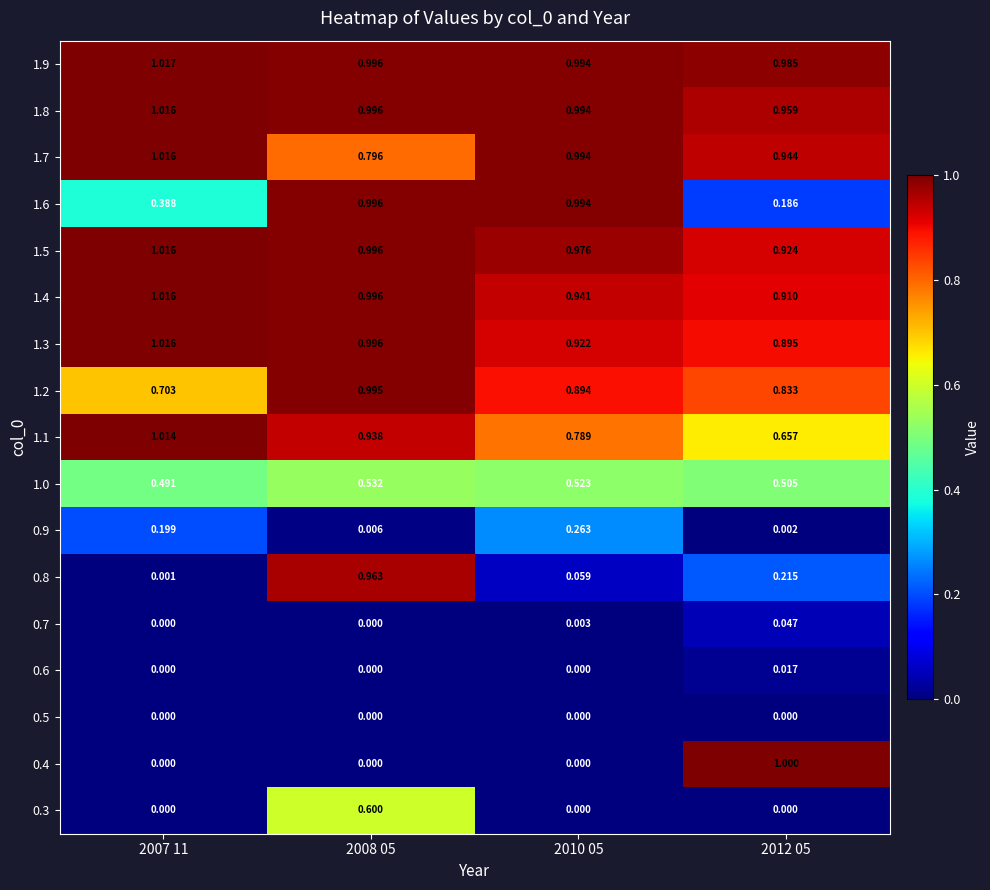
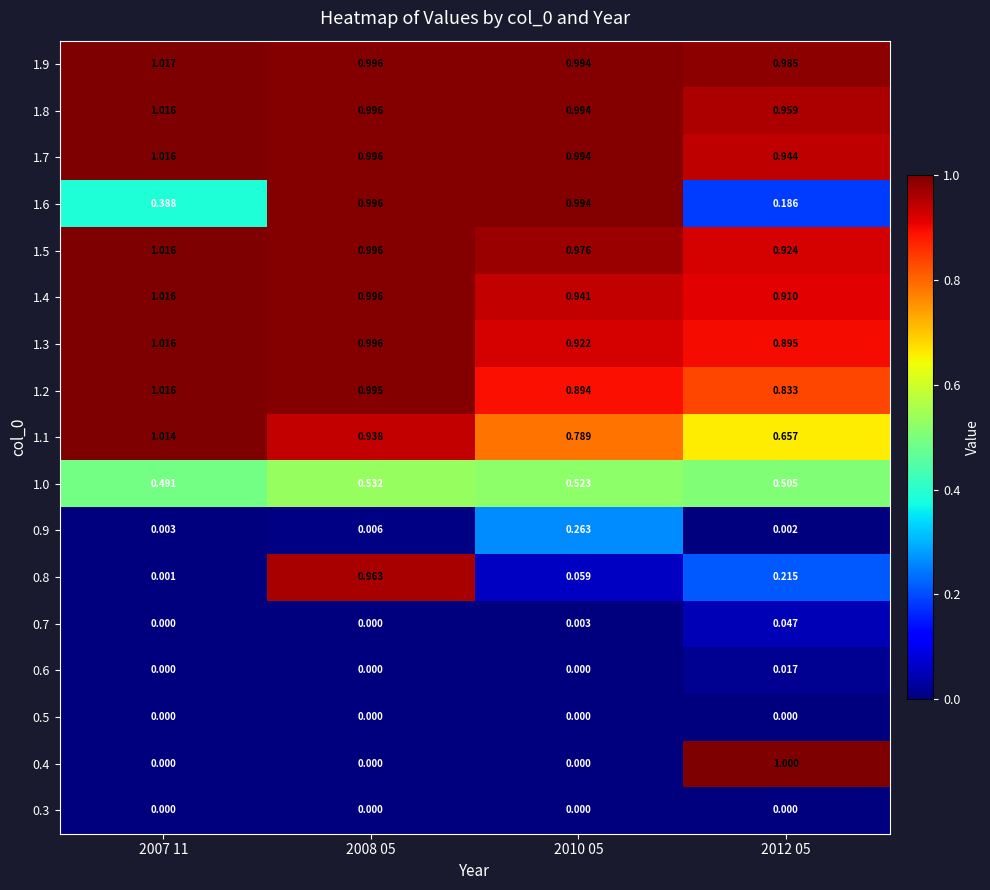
1.7, 2008 05: 0.796 -> 0.996
1.2, 2007 11: 0.703 -> 1.016
0.9, 2007 11: 0.199 -> 0.003
0.3, 2008 05: 0.600 -> 0.000
